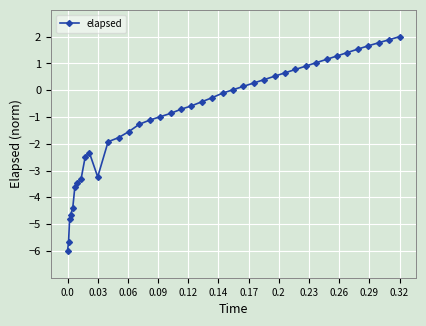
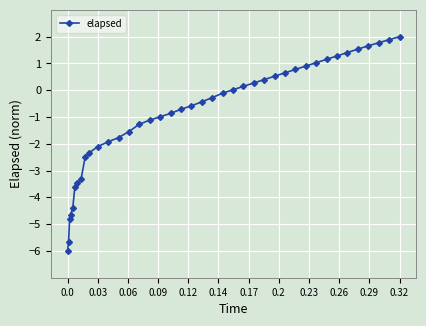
0.03: -3.2 -> -2.1
